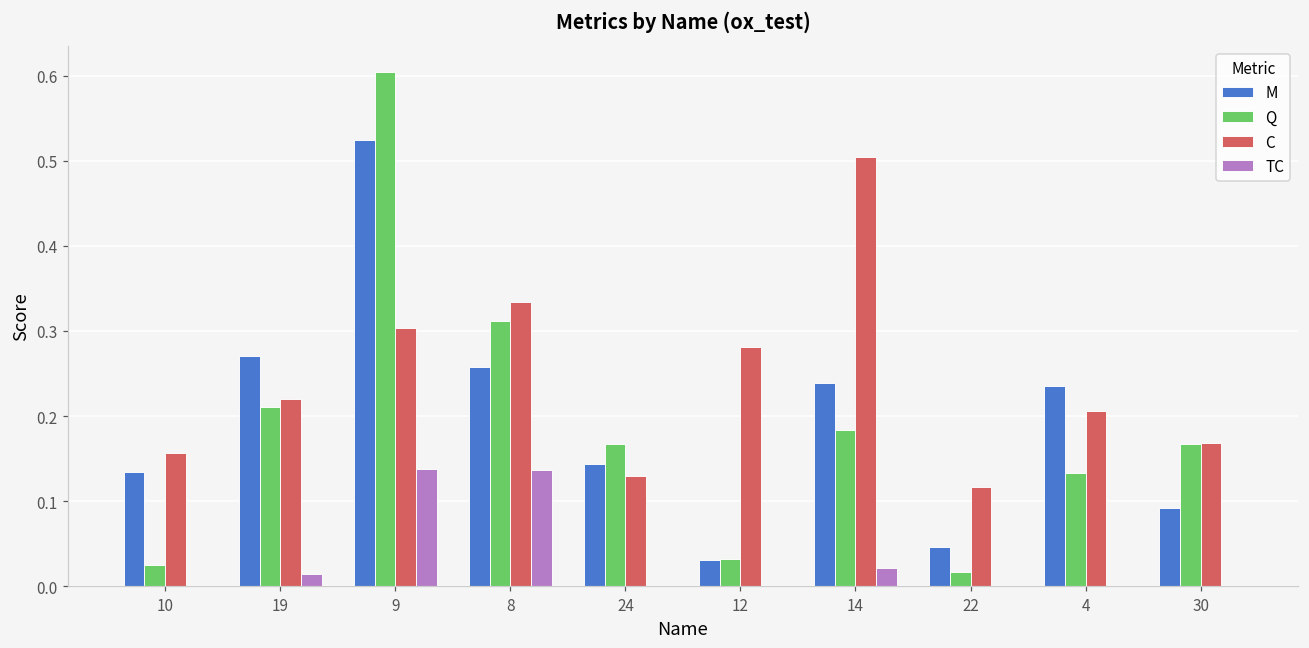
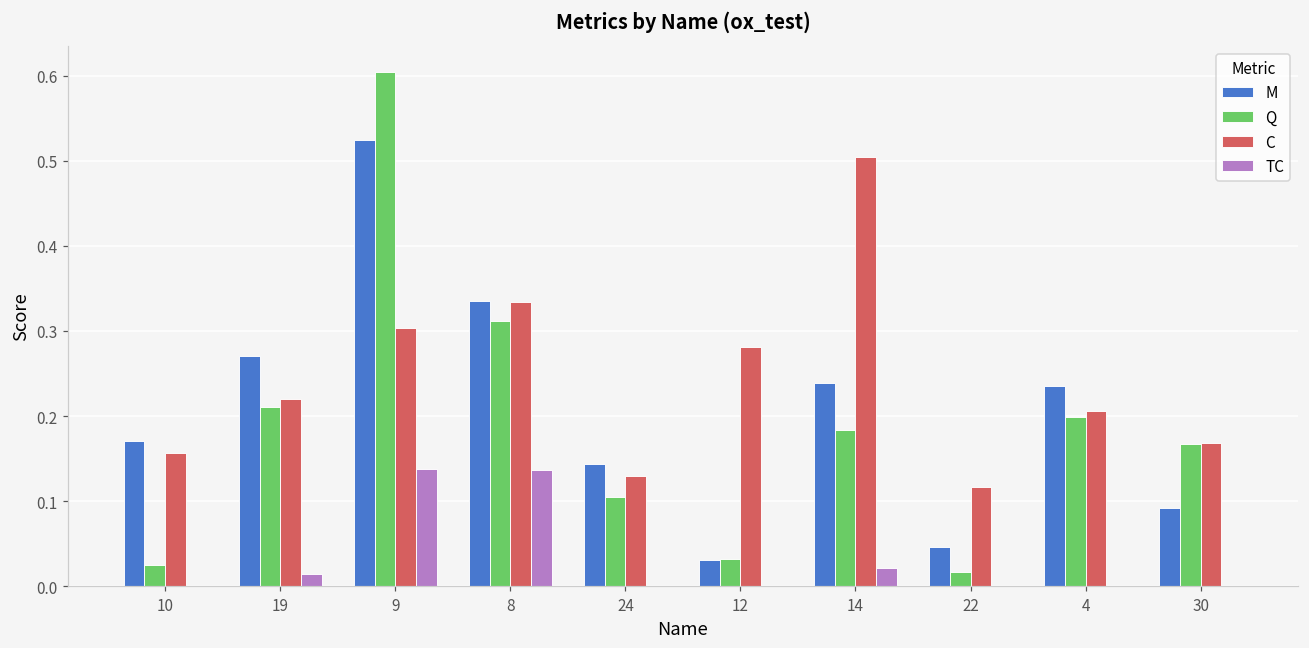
M, 10: 0.13 -> 0.17
M, 8: 0.26 -> 0.34
Q, 24: 0.17 -> 0.11
Q, 4: 0.13 -> 0.20
